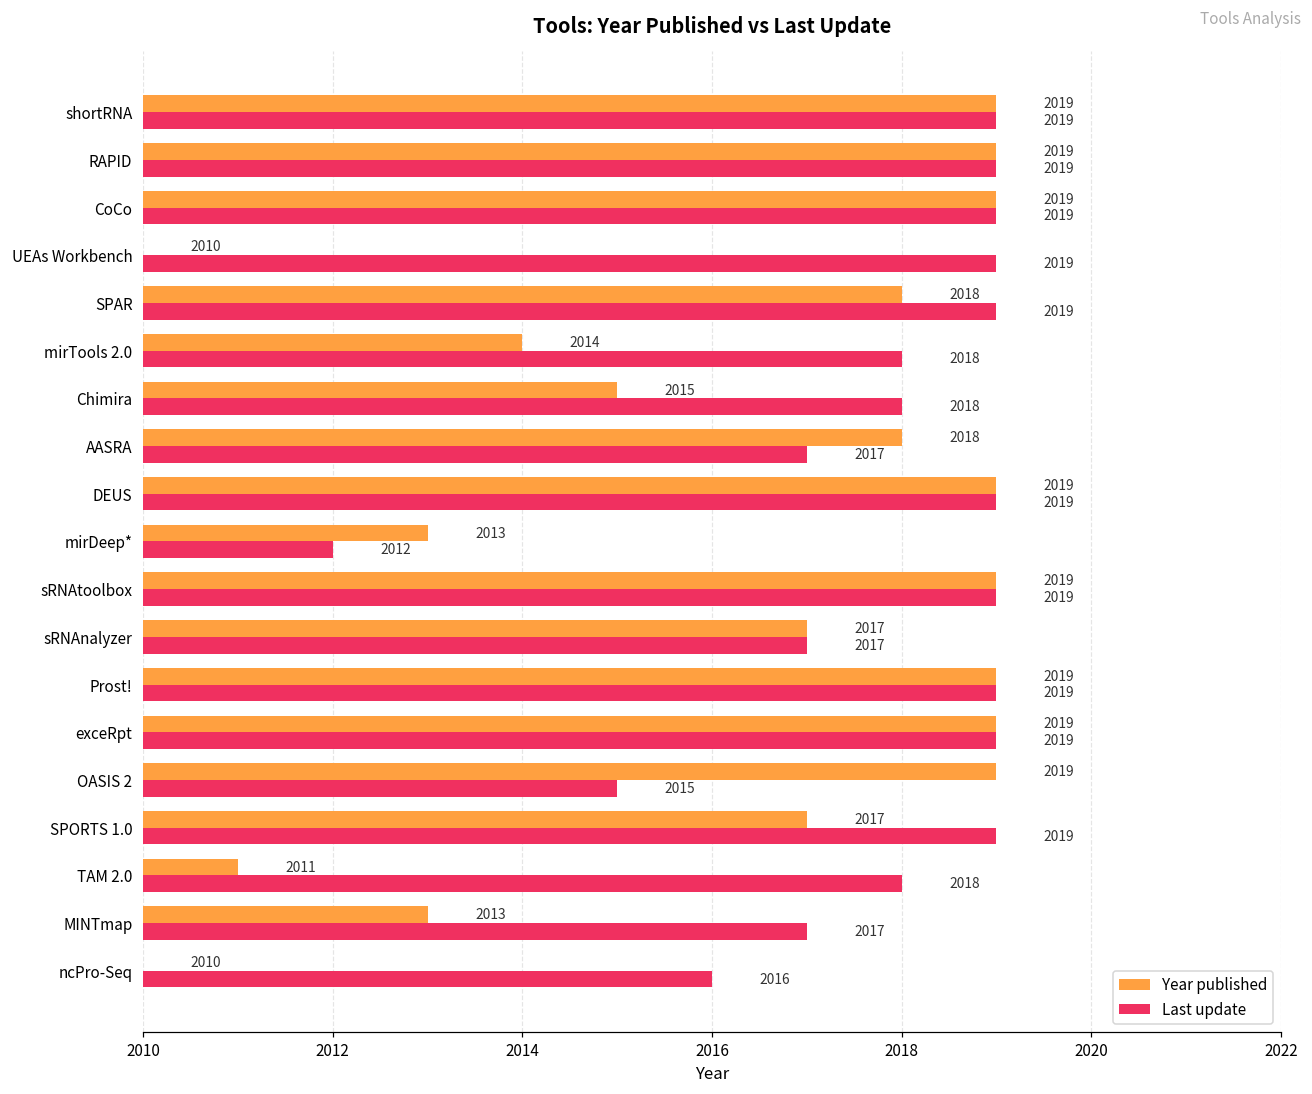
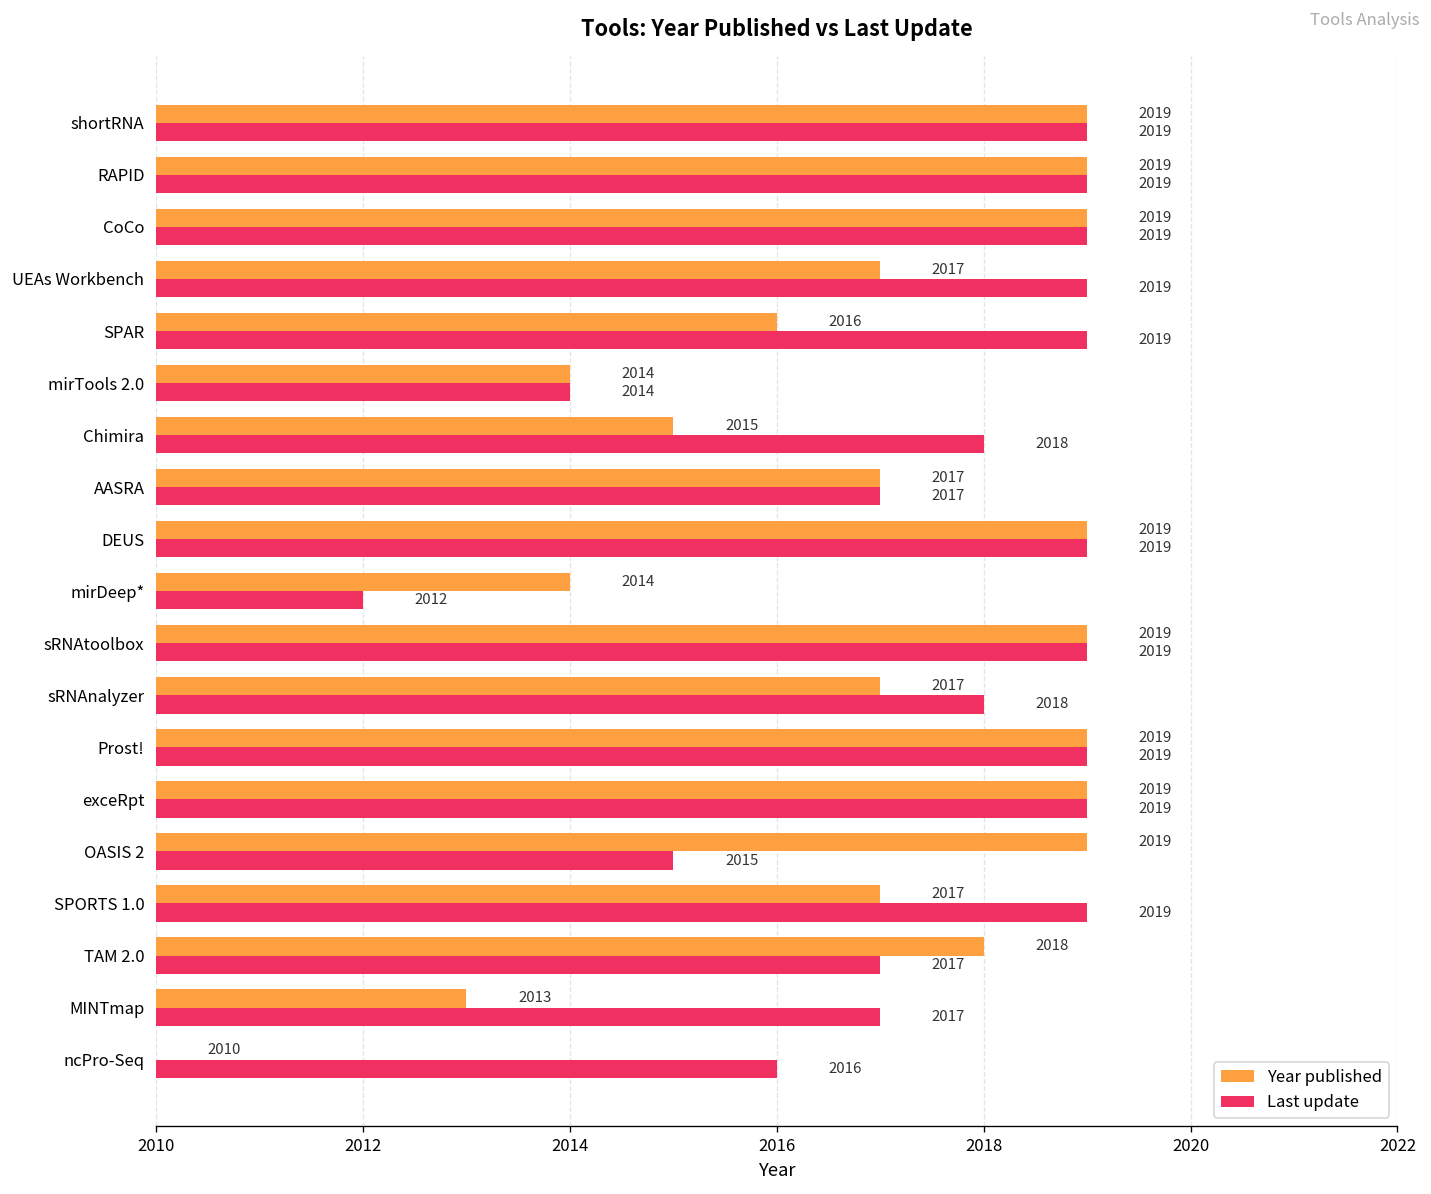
Year published, UEAs Workbench: 2010 -> 2017
Year published, SPAR: 2018 -> 2016
Last update, mirTools 2.0: 2018 -> 2014
Year published, AASRA: 2018 -> 2017
Year published, mirDeep*: 2013 -> 2014
Last update, sRNAnalyzer: 2017 -> 2018
Year published, TAM 2.0: 2011 -> 2018
Last update, TAM 2.0: 2018 -> 2017
